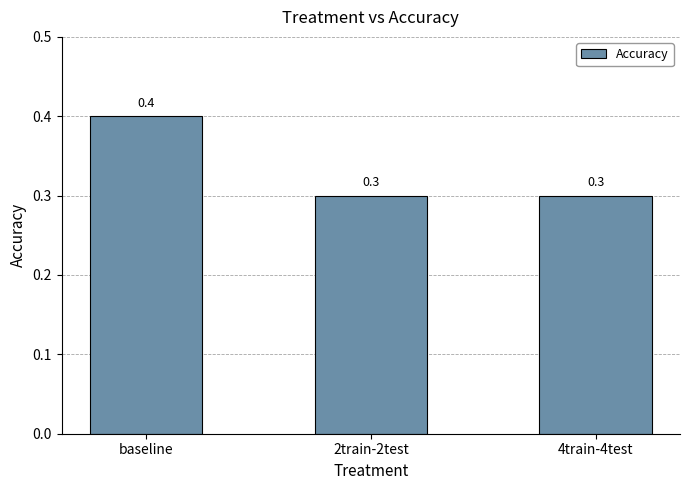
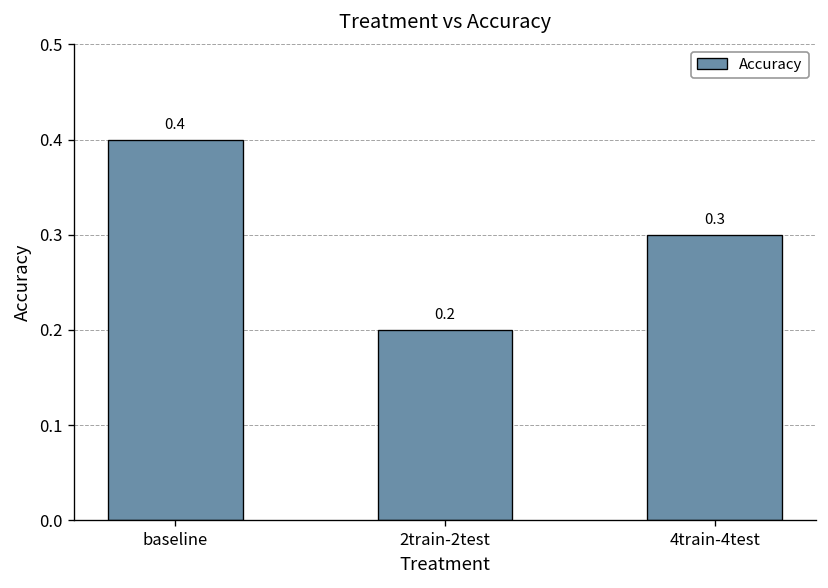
2train-2test: 0.3 -> 0.2
